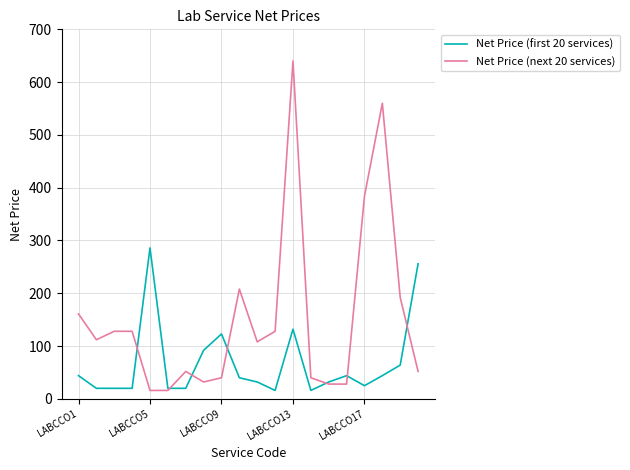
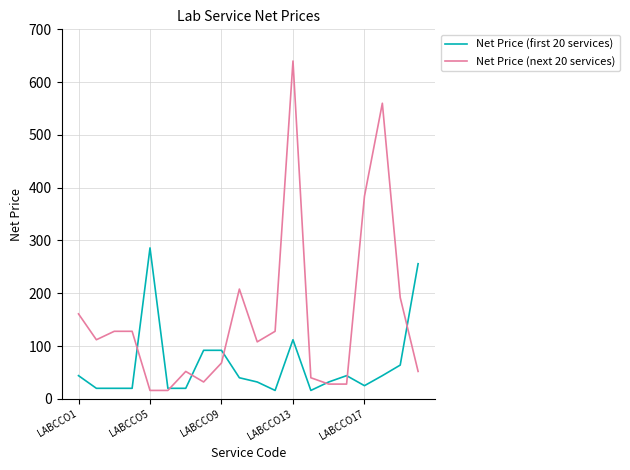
Net Price (first 20 services), LABCCO9: 120 -> 90
Net Price (next 20 services), LABCCO9: 40 -> 70
Net Price (first 20 services), LABCCO13: 130 -> 110
